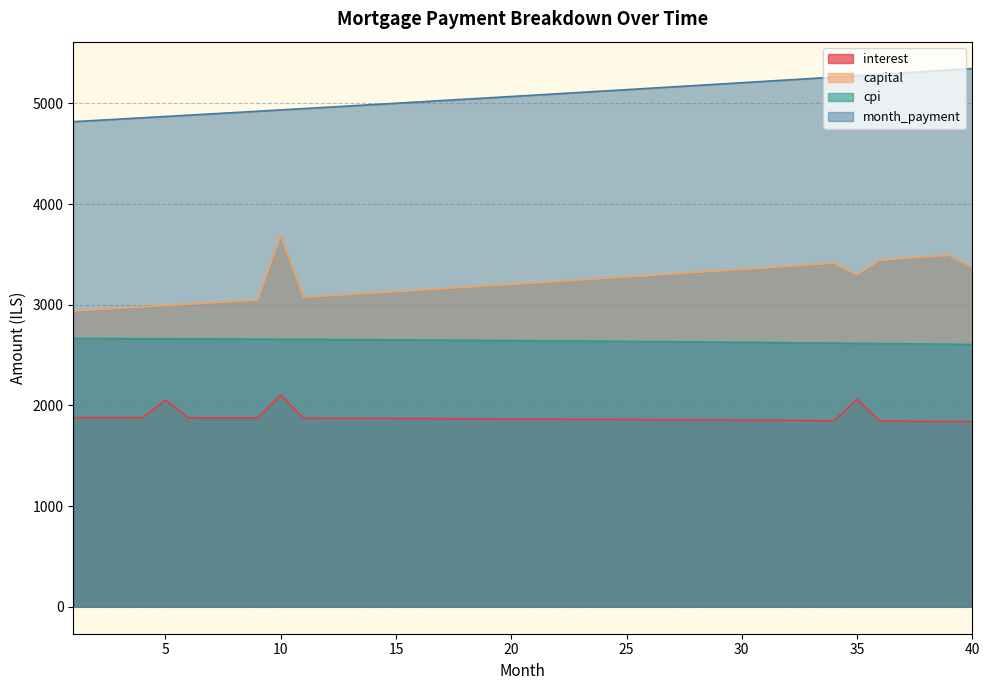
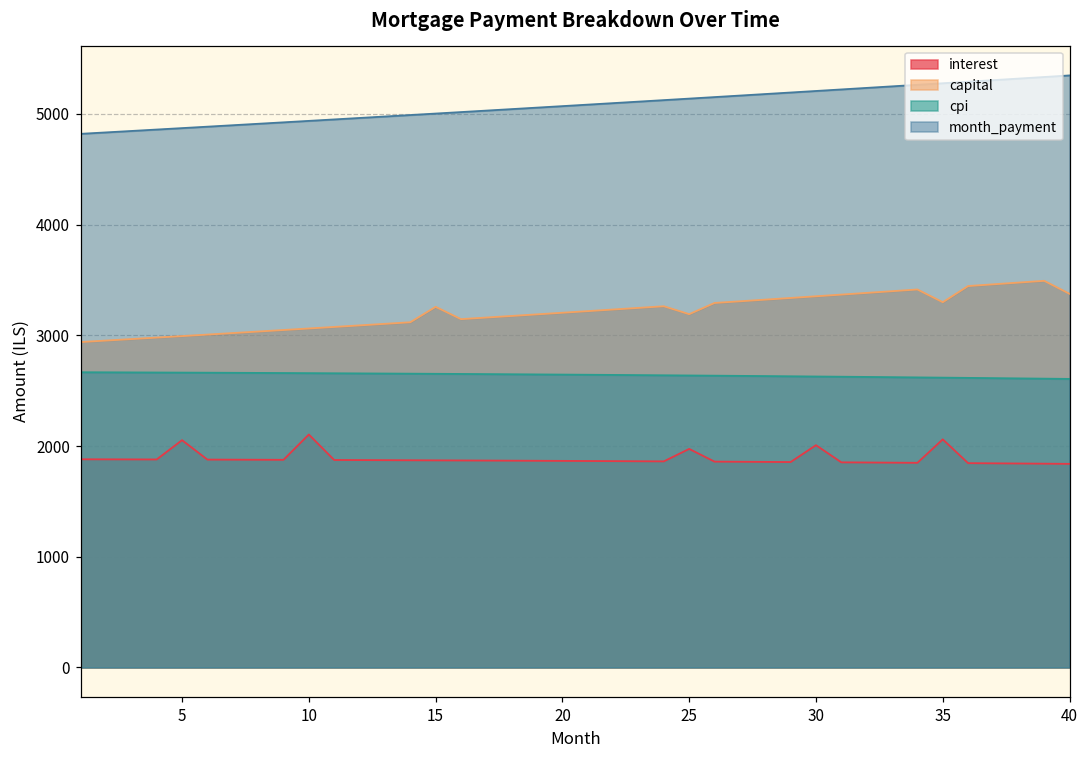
capital, 10: 3690 -> 3060
capital, 15: 3130 -> 3260
interest, 25: 1860 -> 1970
capital, 25: 3280 -> 3190
interest, 30: 1850 -> 2010
